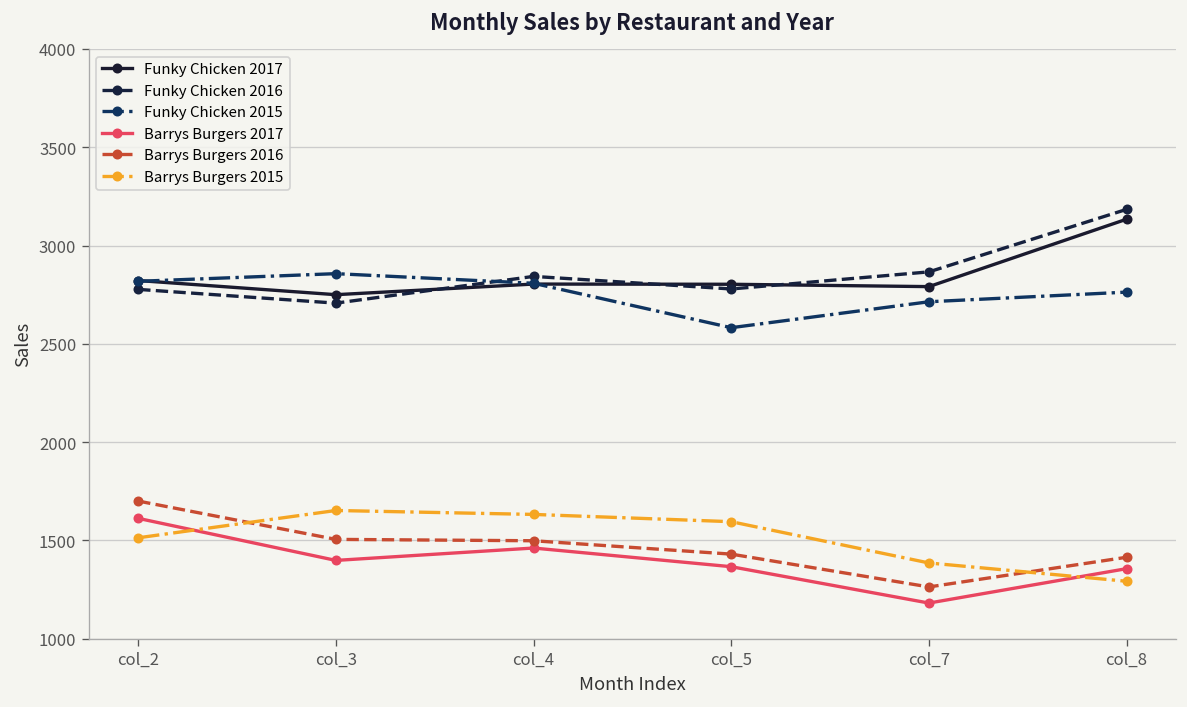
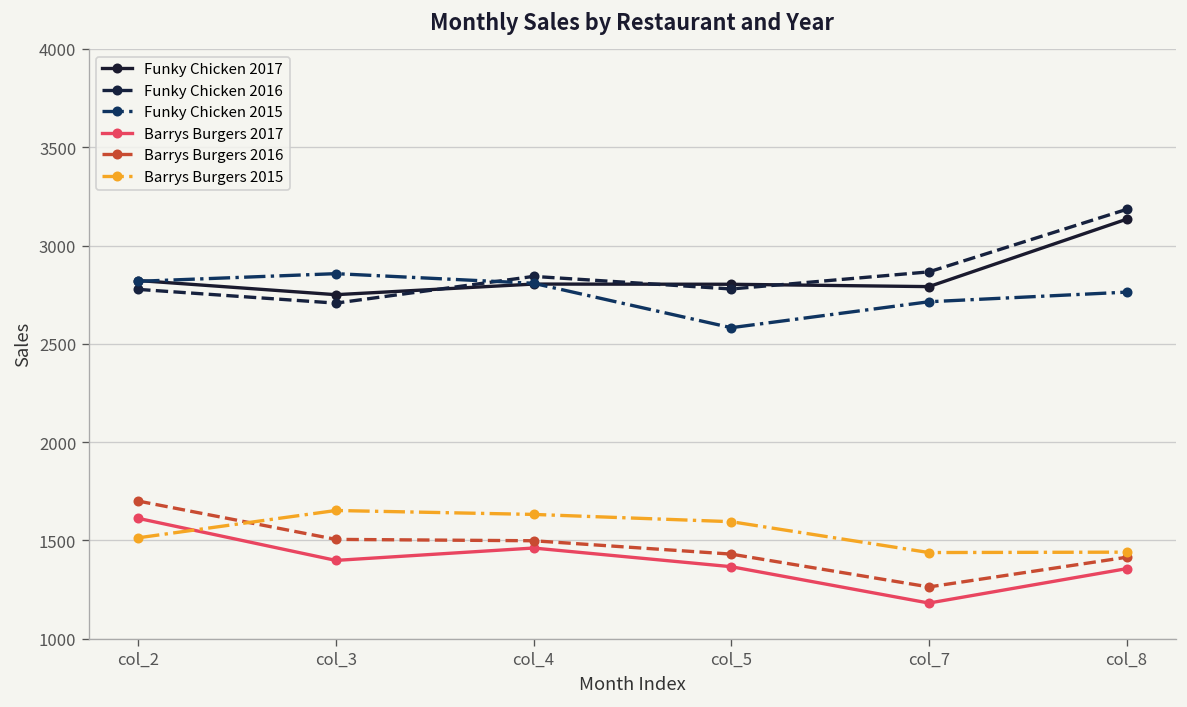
Barrys Burgers 2015, col_7: 1390 -> 1440
Barrys Burgers 2015, col_8: 1290 -> 1440
